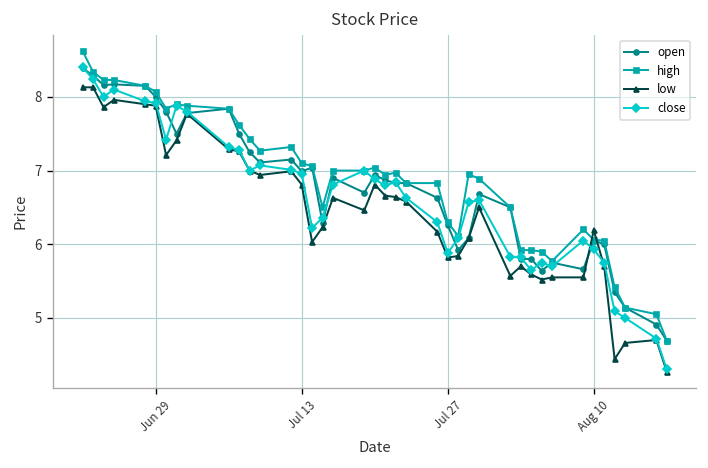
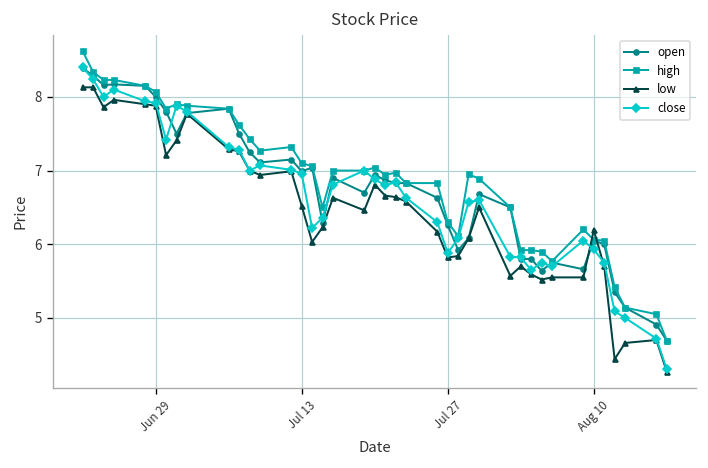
low, Jul 13: 6.8 -> 6.5
